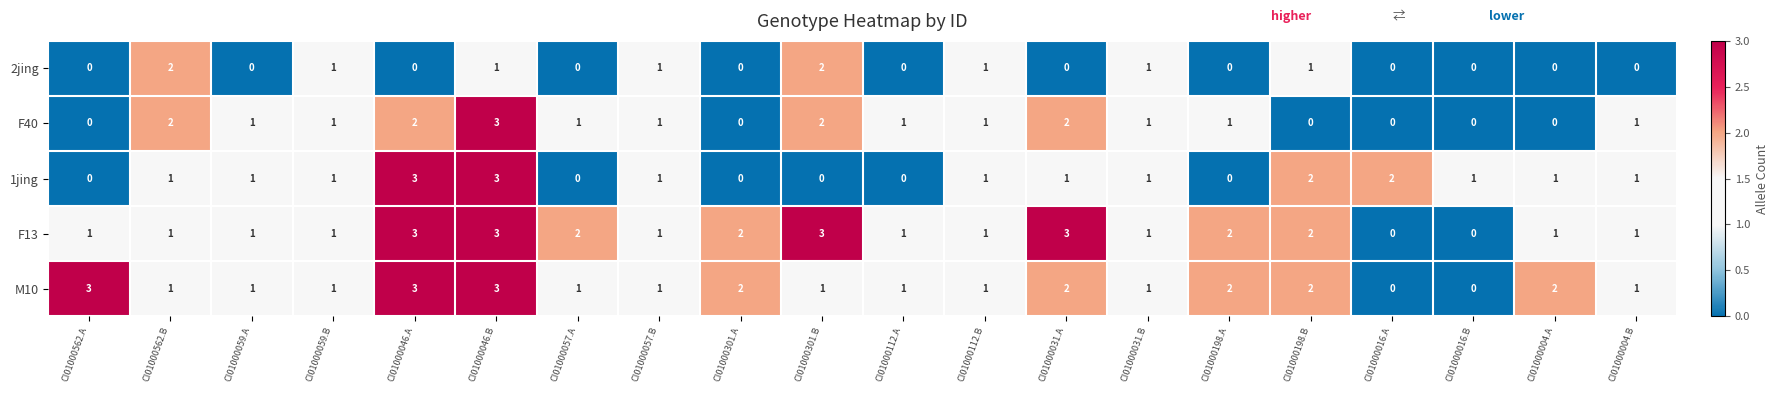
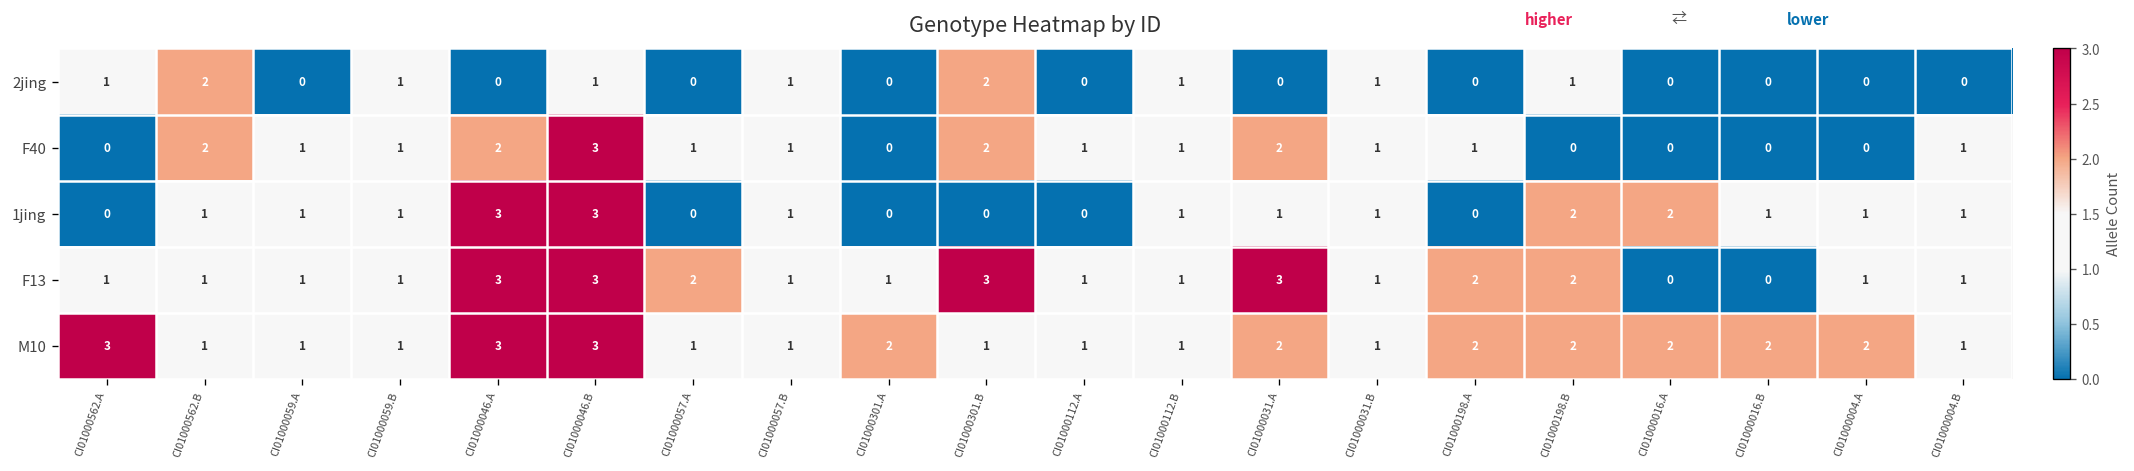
2jing, CI01000562.A: 0 -> 1
F13, CI01000301.A: 2 -> 1
M10, CI01000016.A: 0 -> 2
M10, CI01000016.B: 0 -> 2
